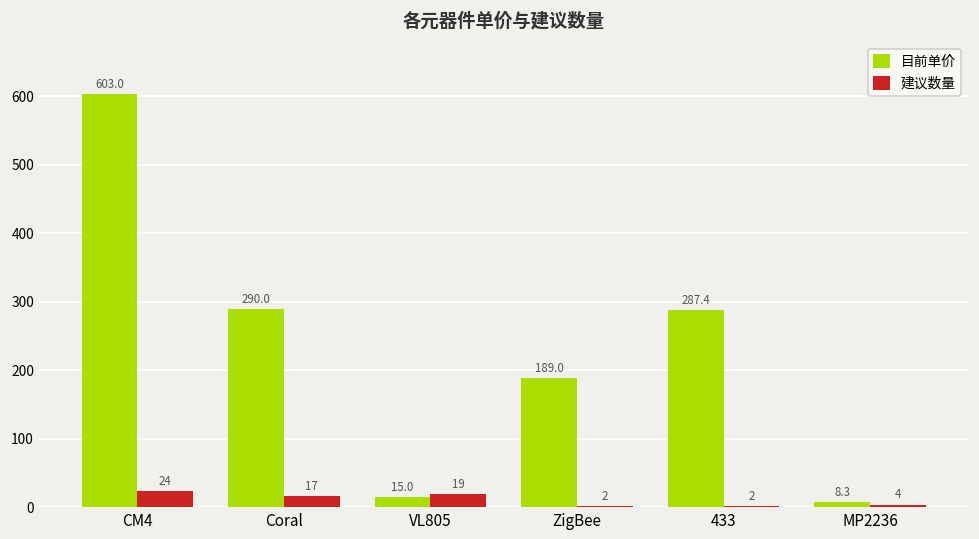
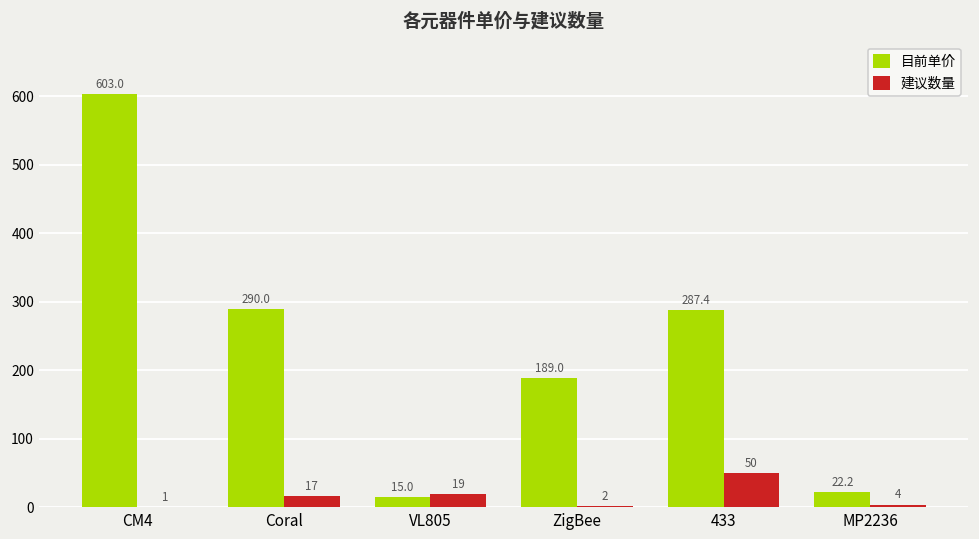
建议数量, CM4: 24 -> 1
建议数量, 433: 2 -> 50
目前单价, MP2236: 8.3 -> 22.2
